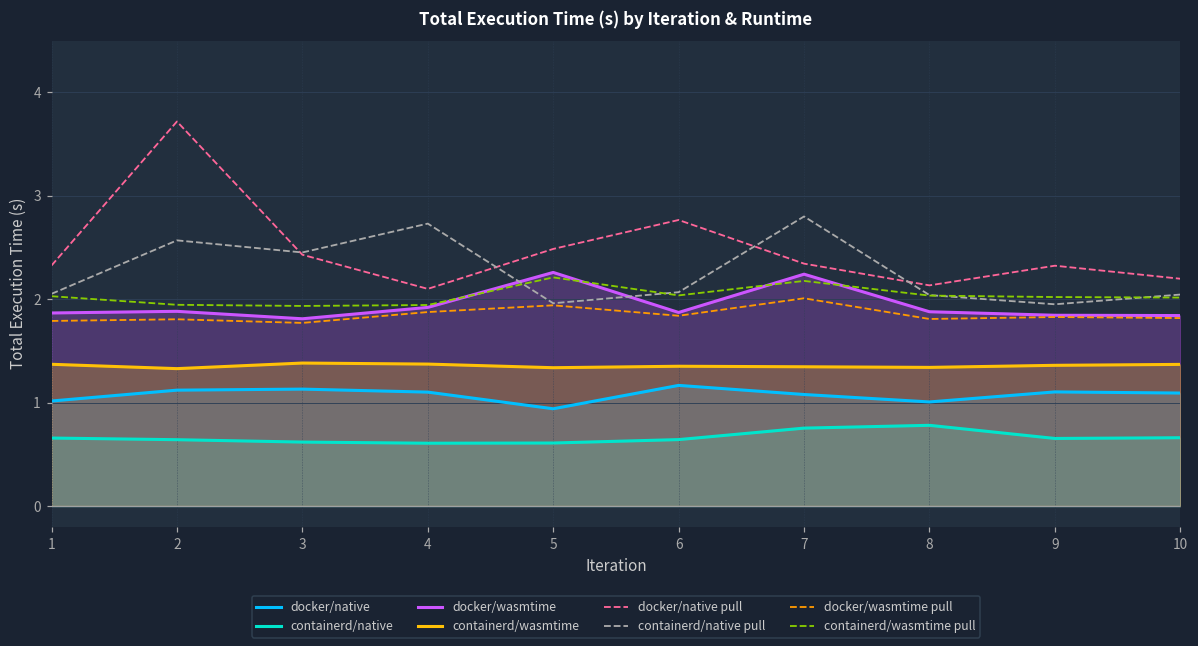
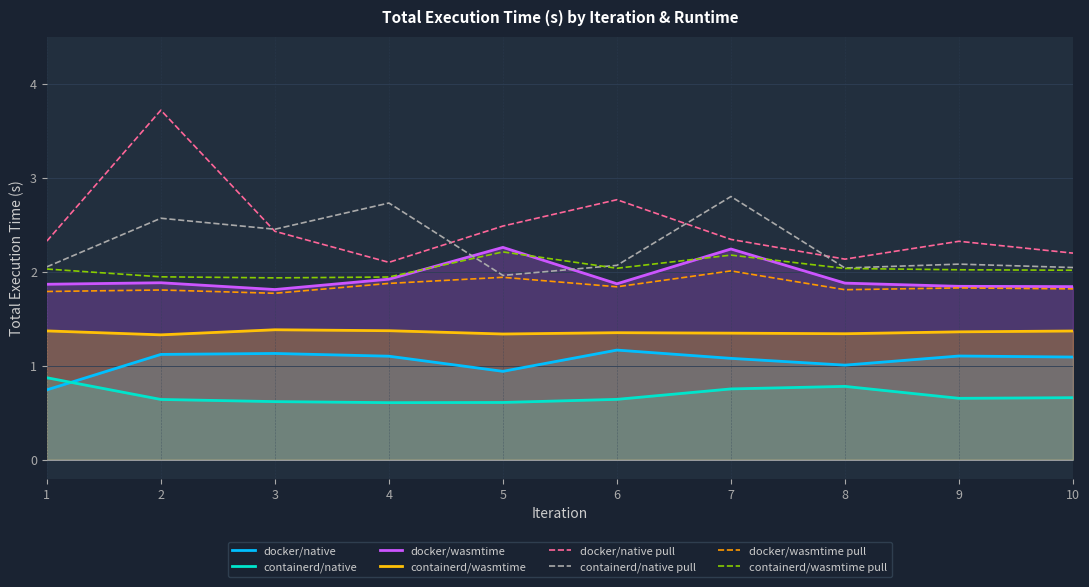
docker/native, 1: 1.0 -> 0.7
containerd/native, 1: 0.7 -> 0.9
containerd/native pull, 9: 2.0 -> 2.1
